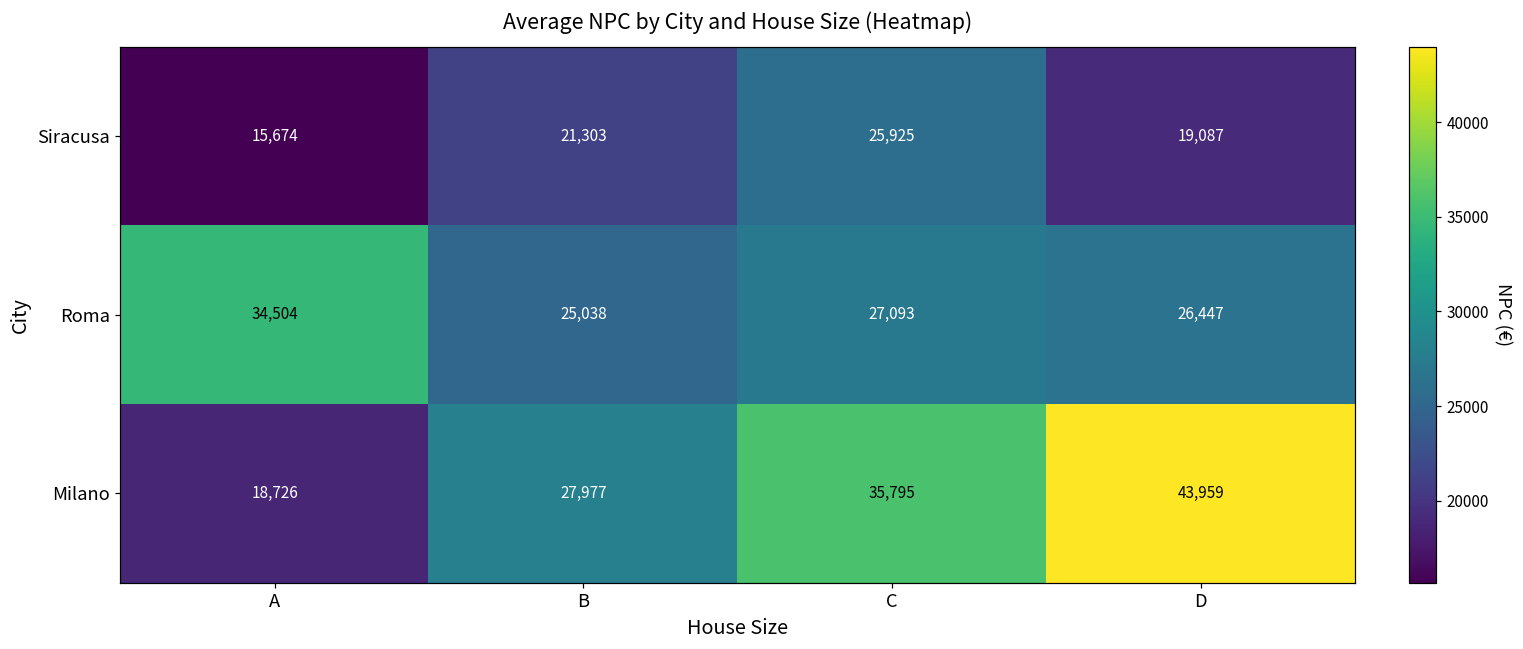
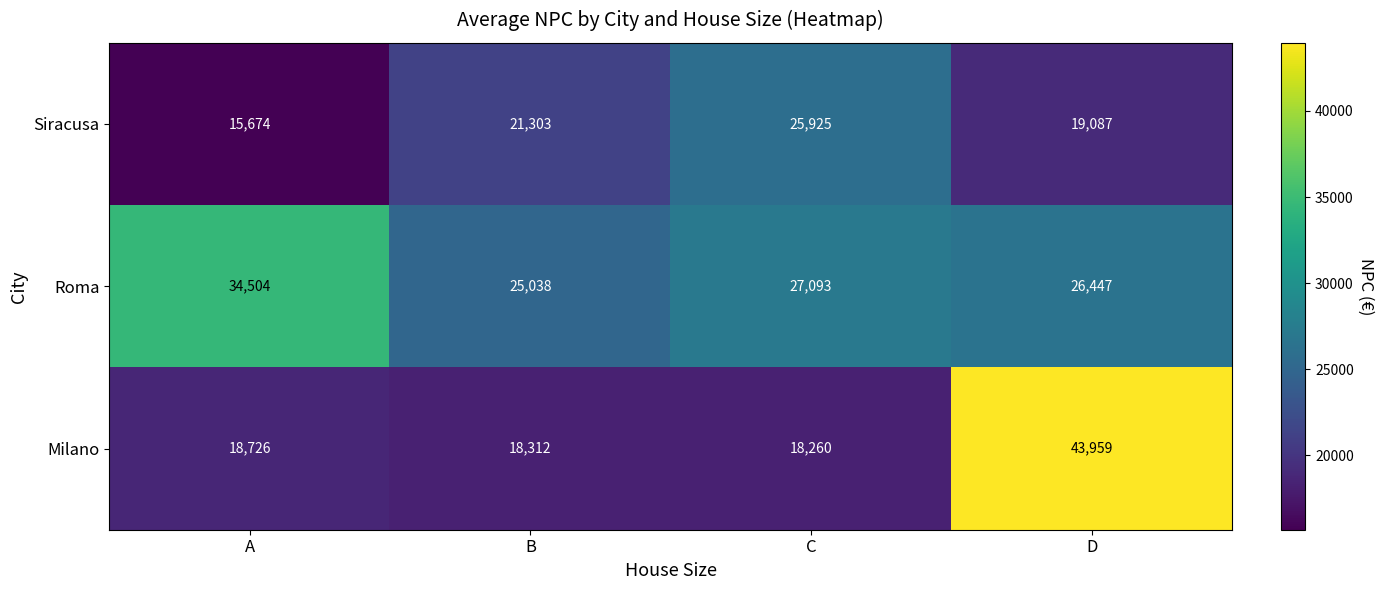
Milano, B: 27,977 -> 18,312
Milano, C: 35,795 -> 18,260
